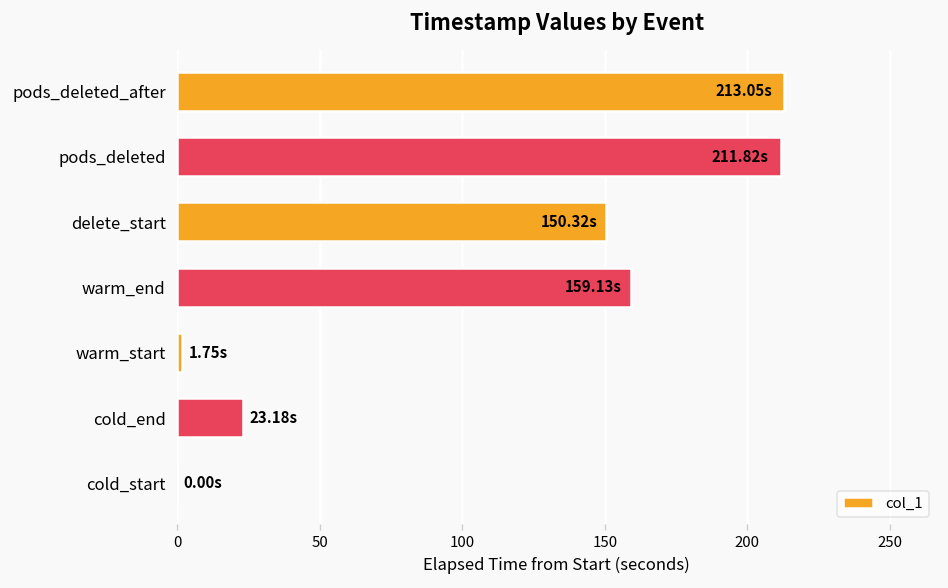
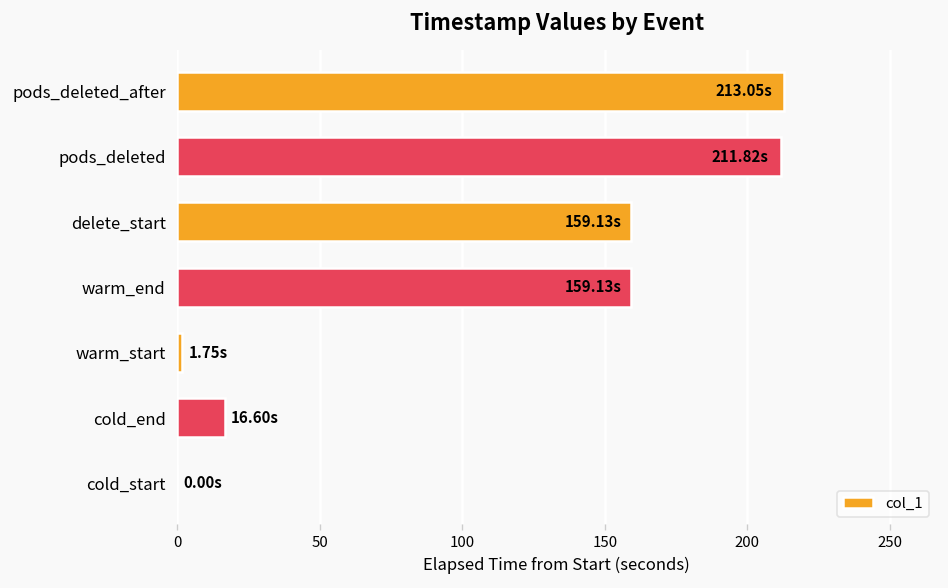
delete_start: 150.32s -> 159.13s
cold_end: 23.18s -> 16.60s
